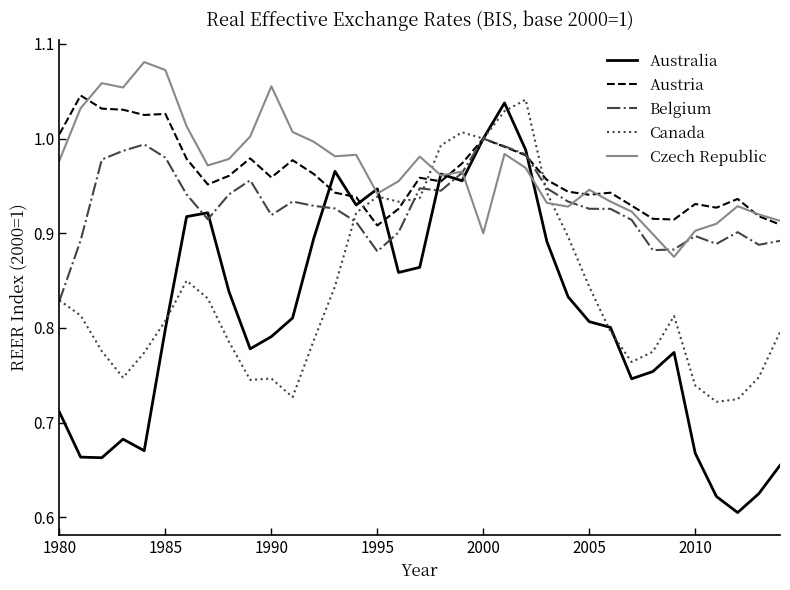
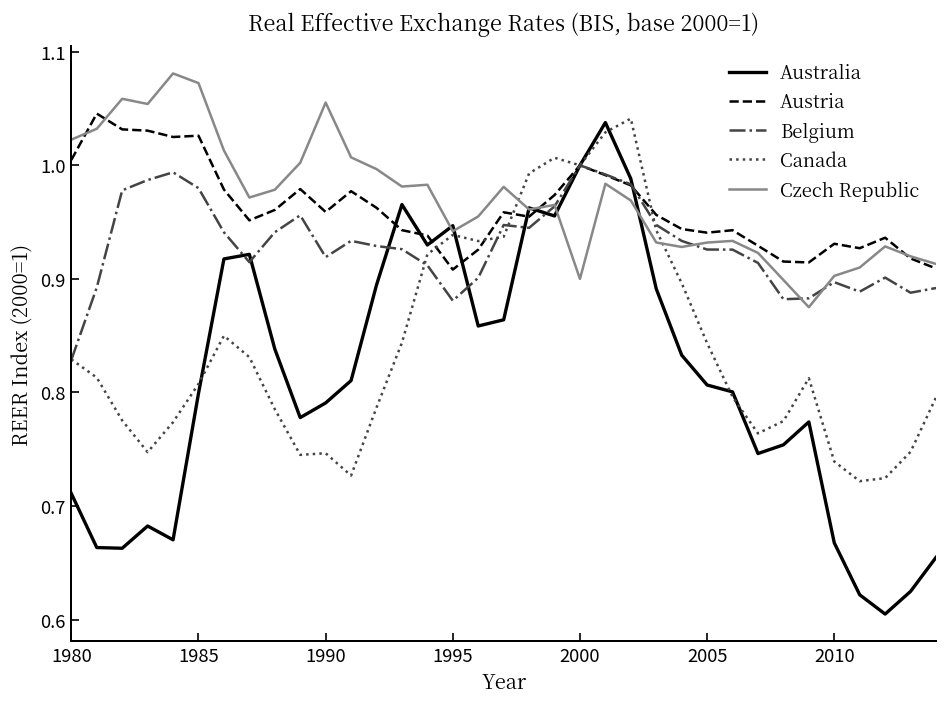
Czech Republic, 1980: 0.98 -> 1.02
Czech Republic, 2005: 0.95 -> 0.93
